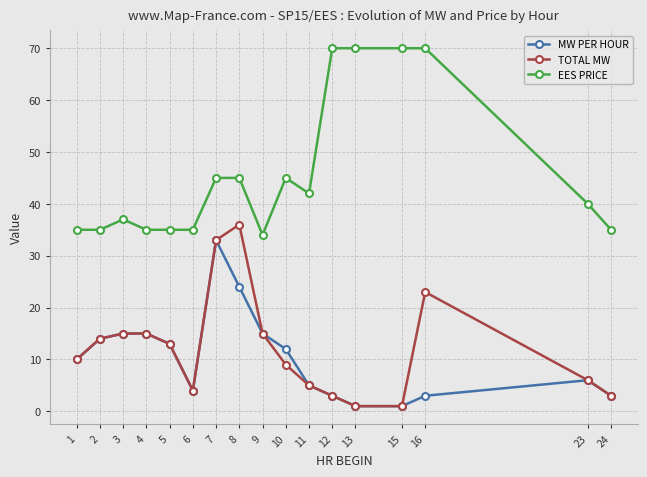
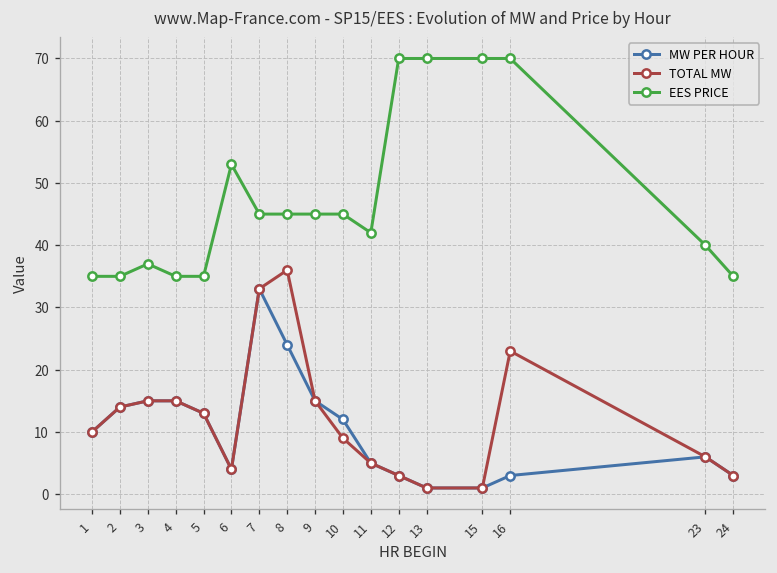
EES PRICE, 6: 35 -> 53
EES PRICE, 9: 34 -> 45
